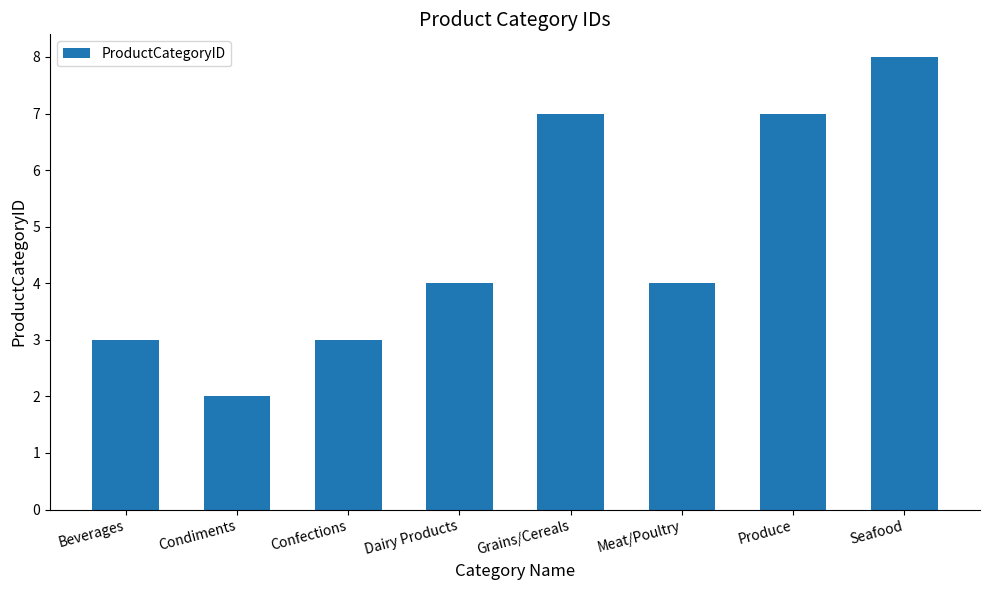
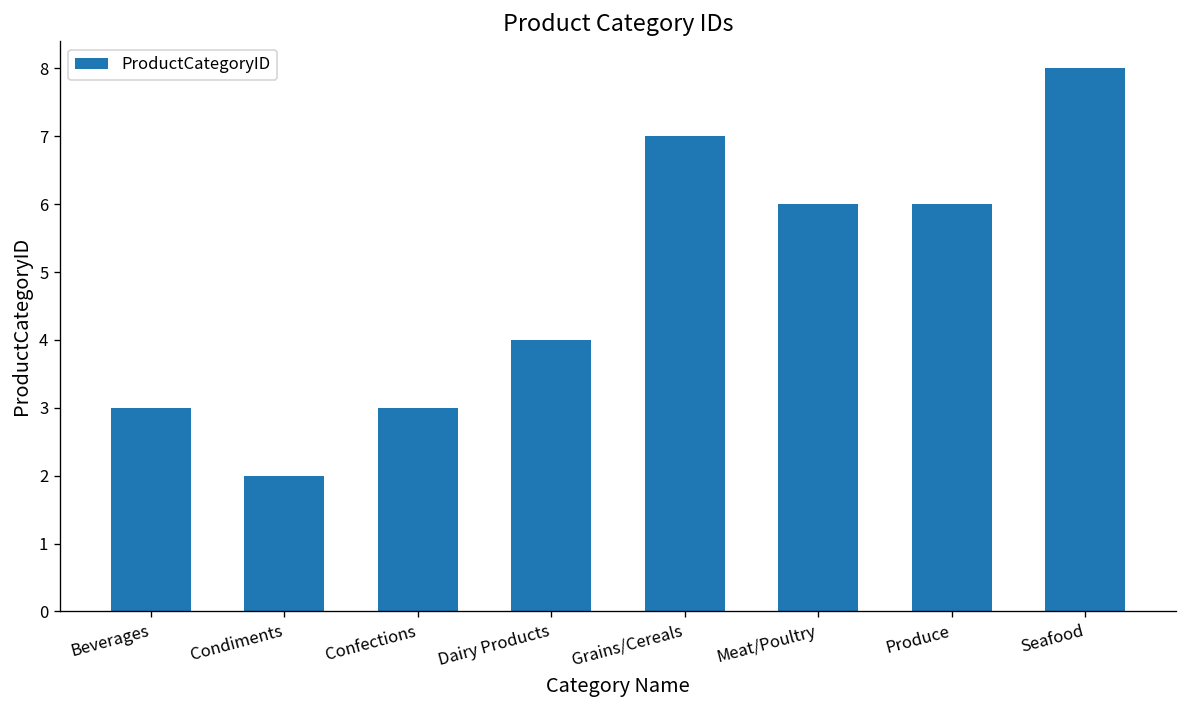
Meat/Poultry: 4 -> 6
Produce: 7 -> 6
